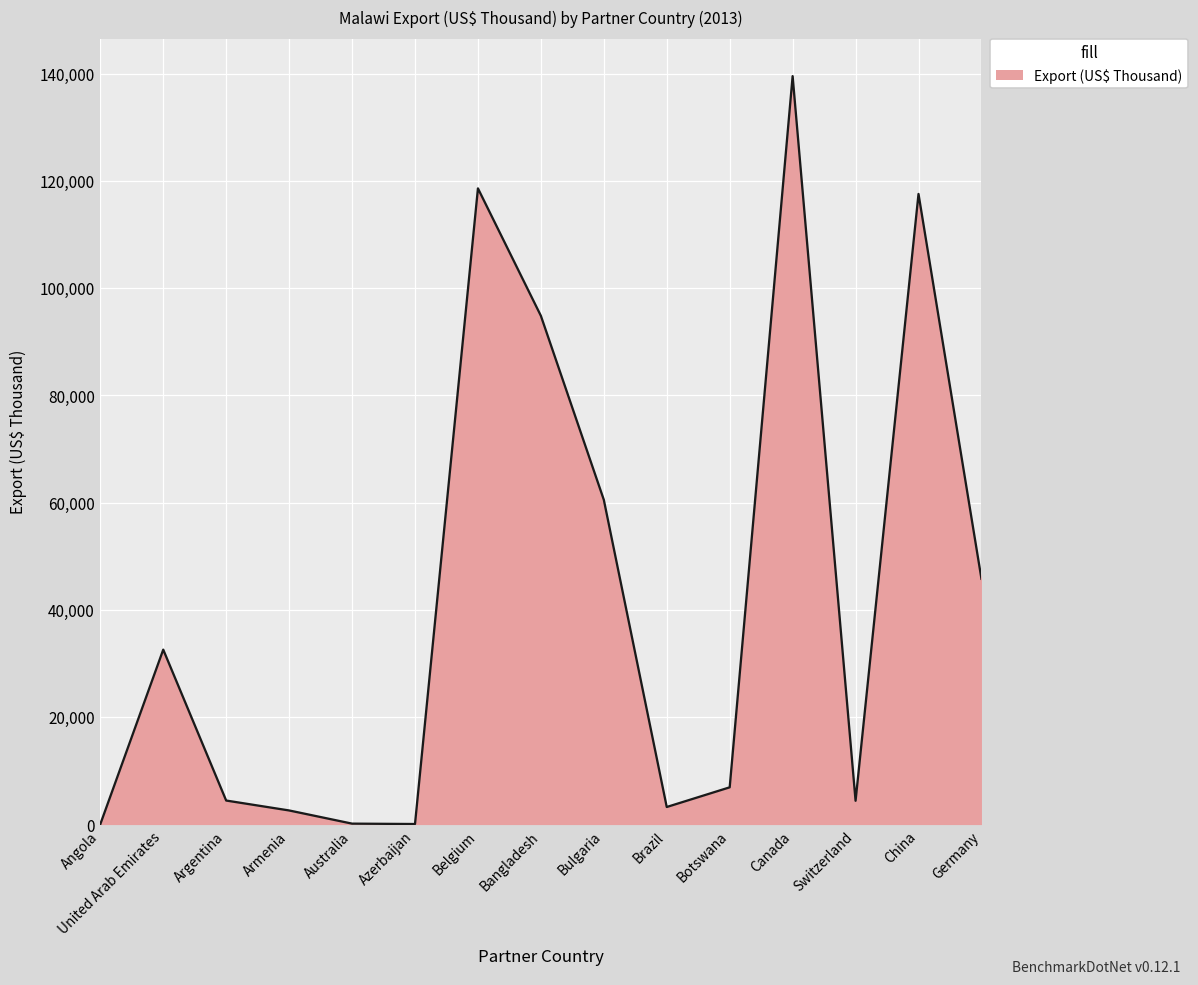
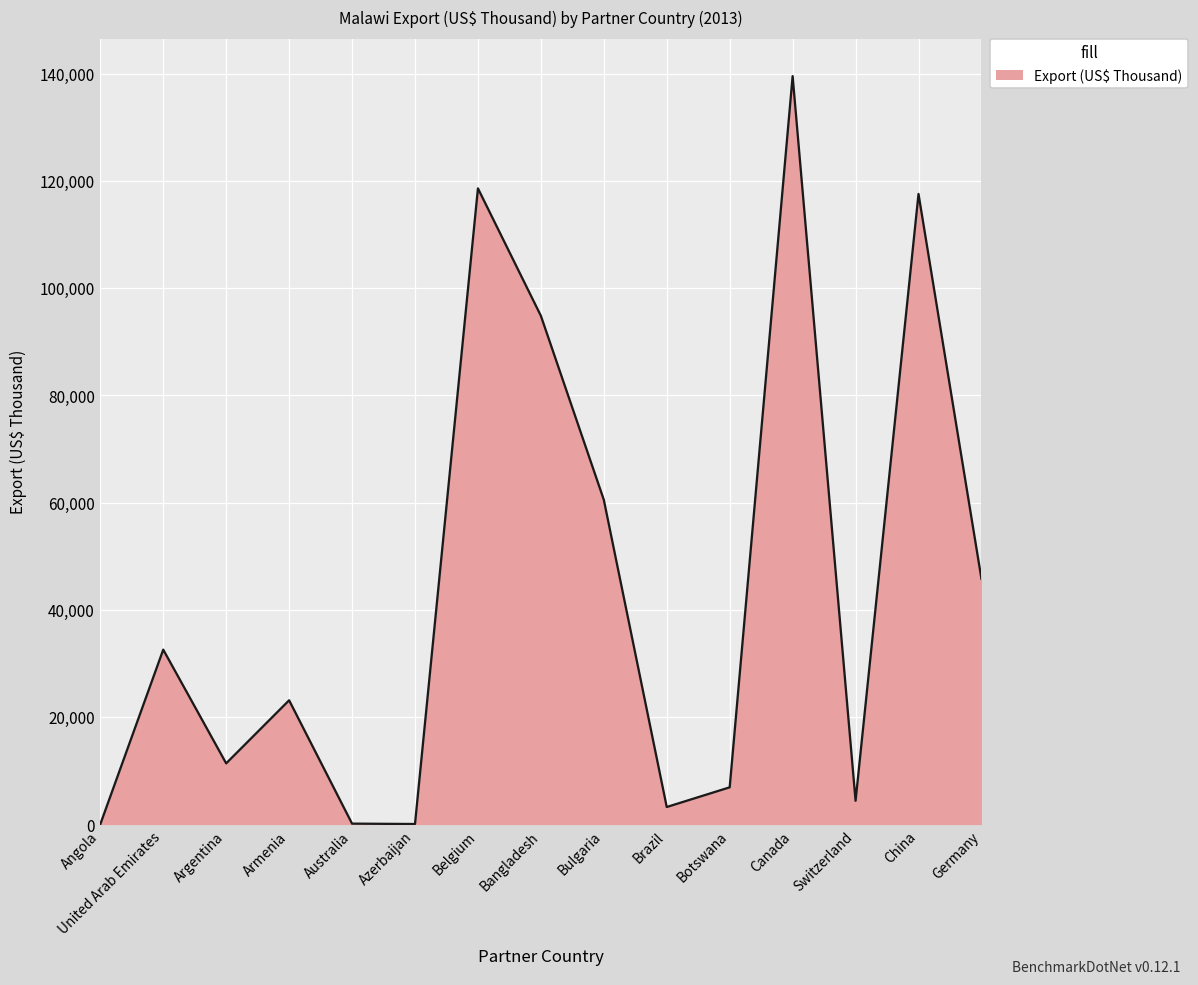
Argentina: 4,000 -> 11,000
Armenia: 3,000 -> 23,000
